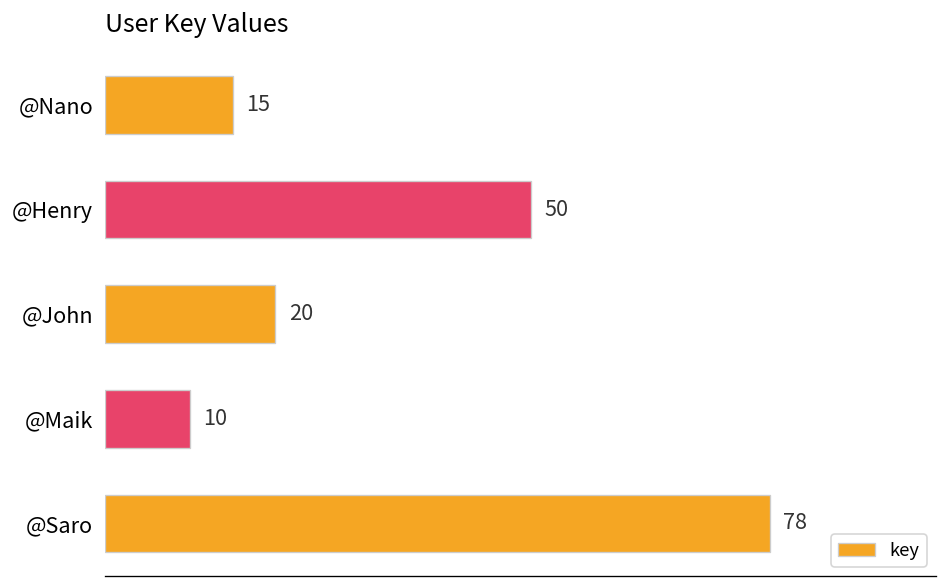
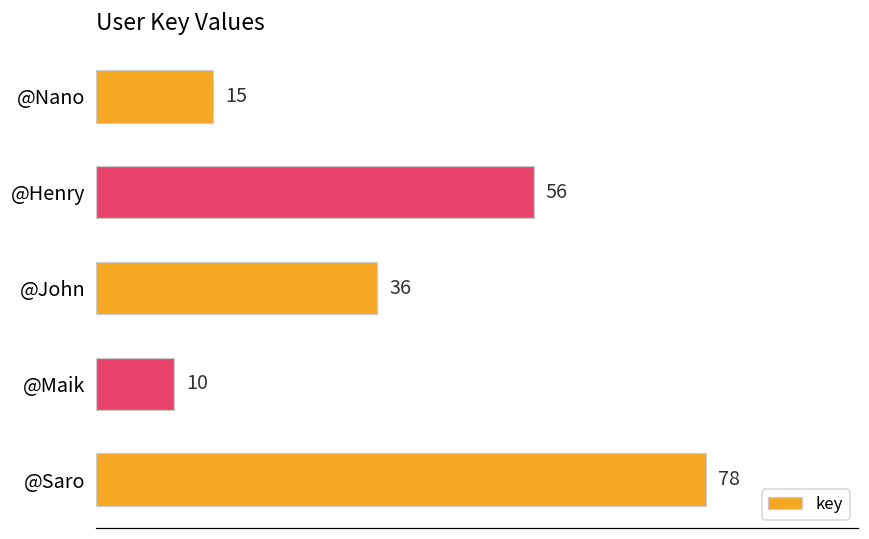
@Henry: 50 -> 56
@John: 20 -> 36
